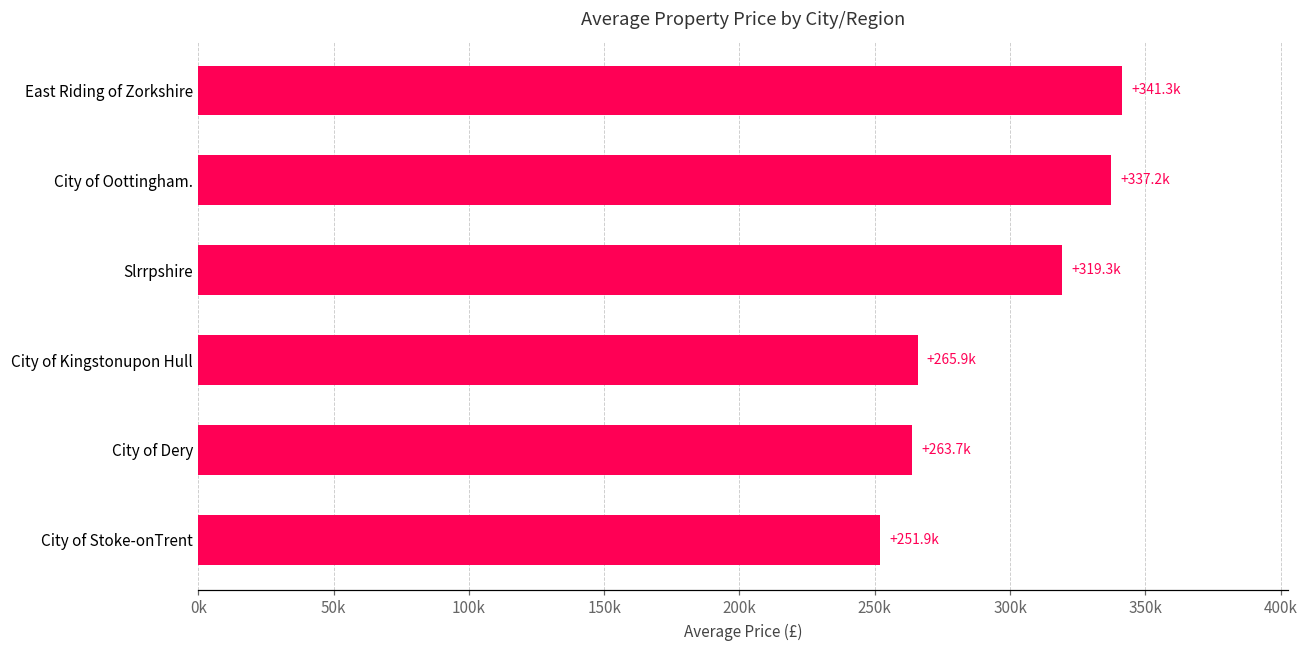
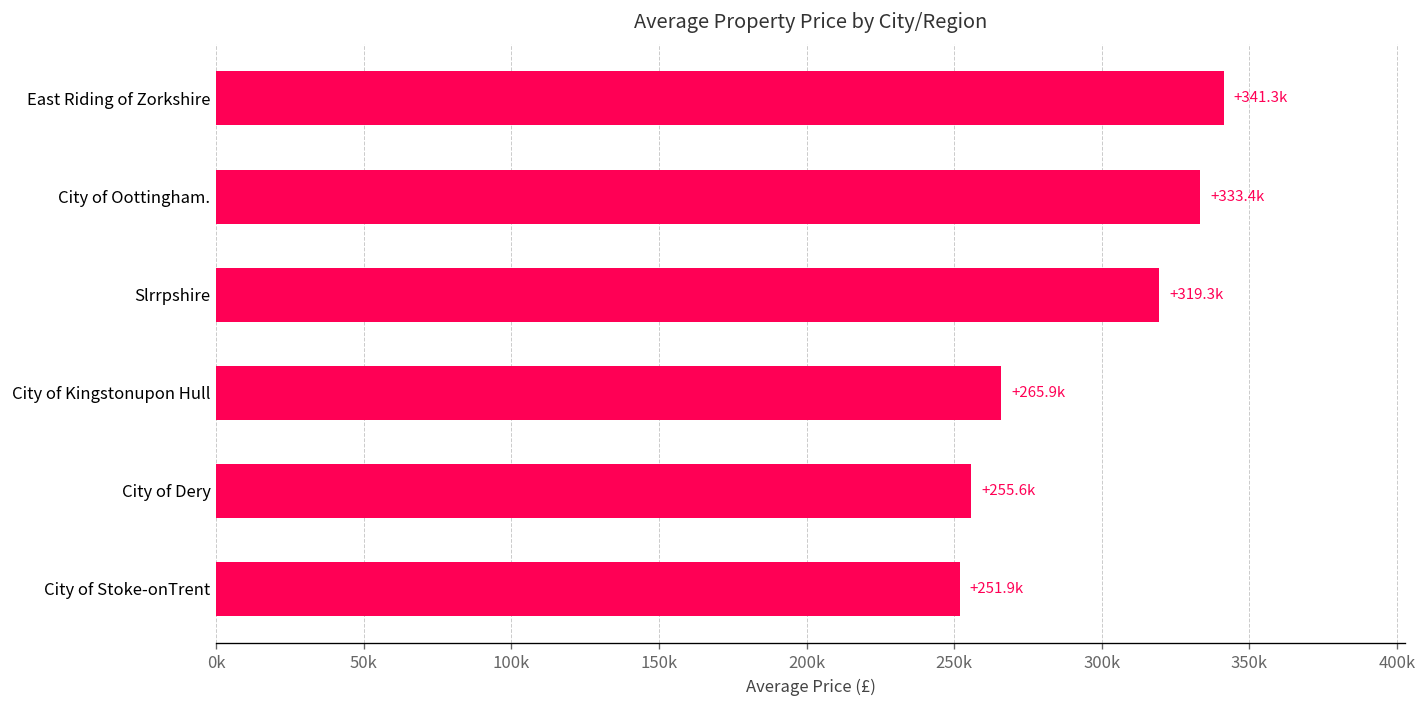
City of Oottingham.: +337.2k -> +333.4k
City of Dery: +263.7k -> +255.6k
